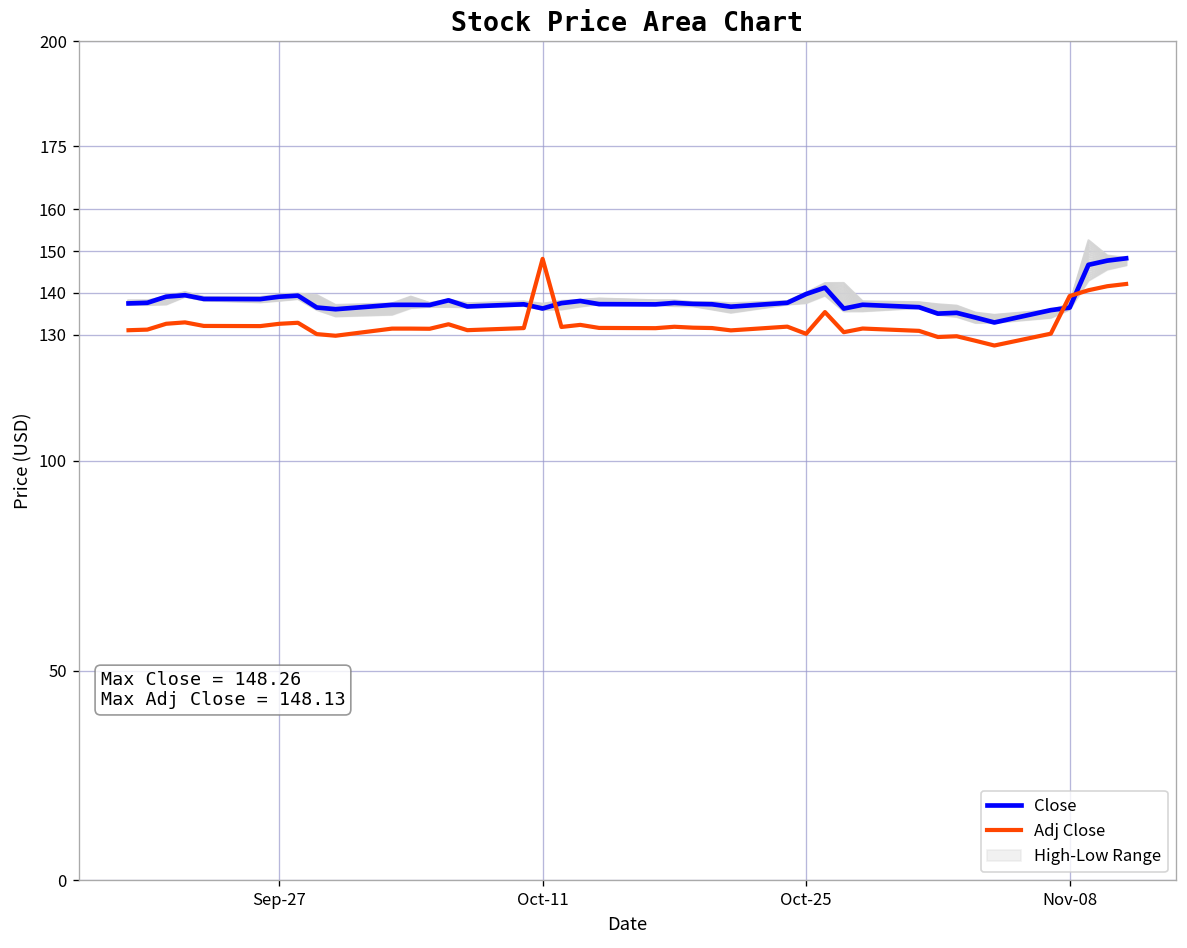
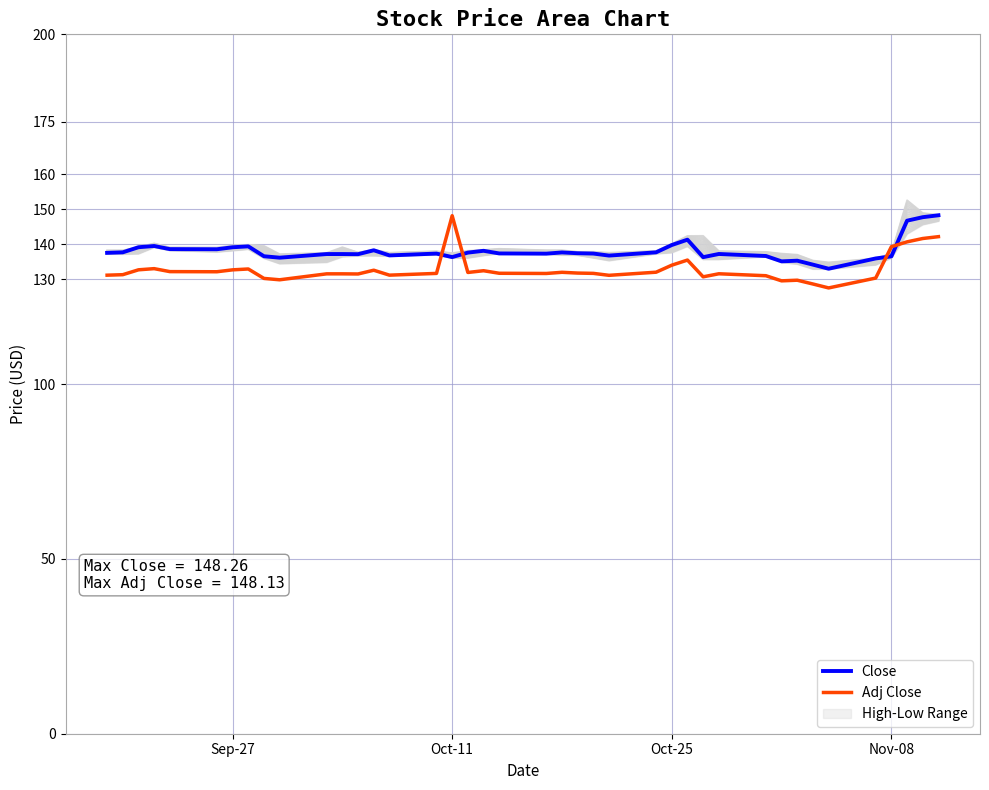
Adj Close, Oct-25: 130 -> 134
